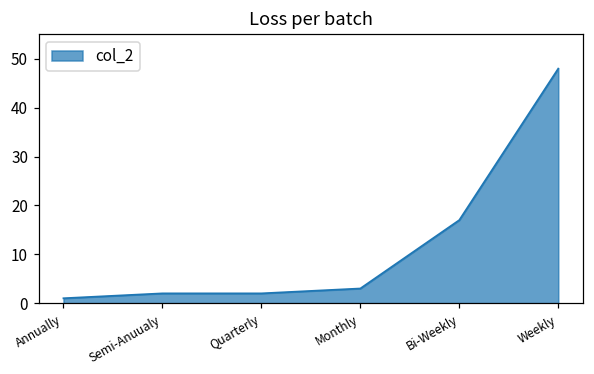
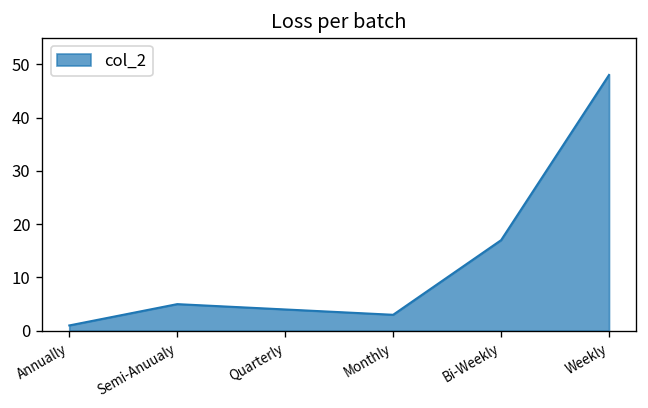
Semi-Anuualy: 2 -> 5
Quarterly: 2 -> 4
